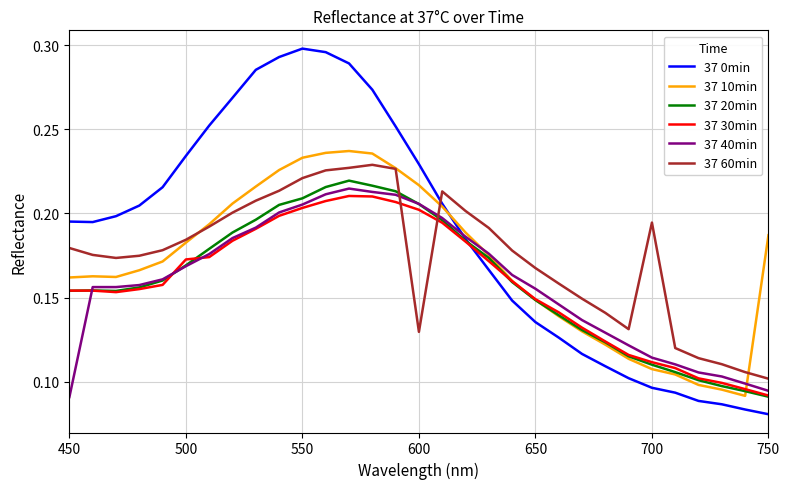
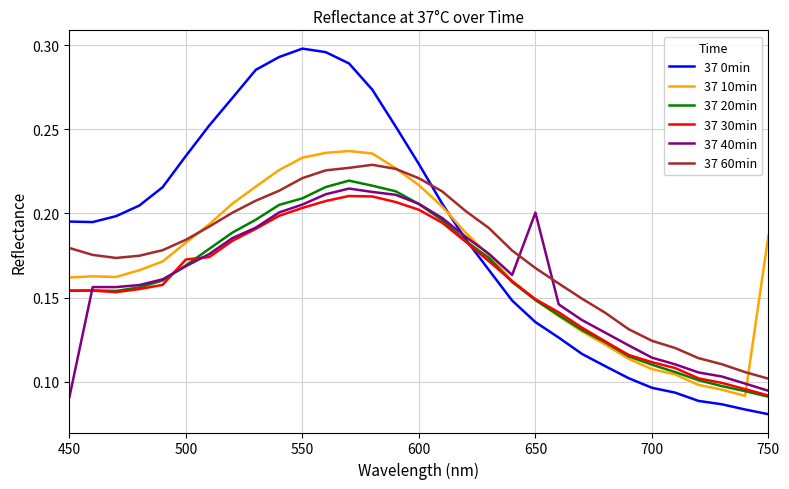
37 60min, 600: 0.130 -> 0.221
37 40min, 650: 0.155 -> 0.201
37 60min, 700: 0.195 -> 0.124
